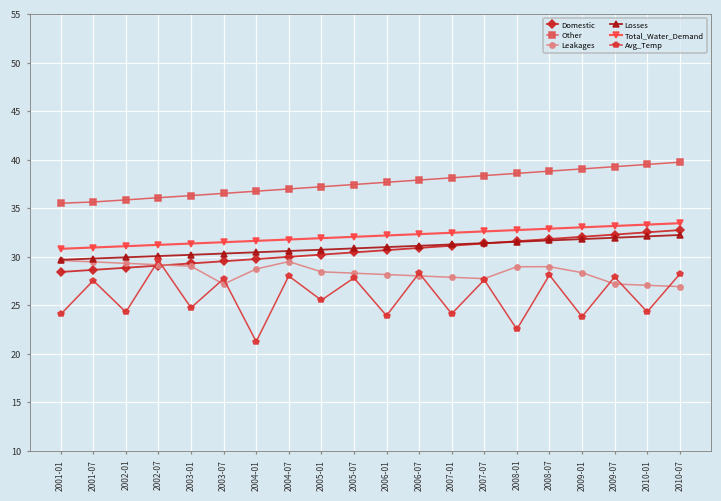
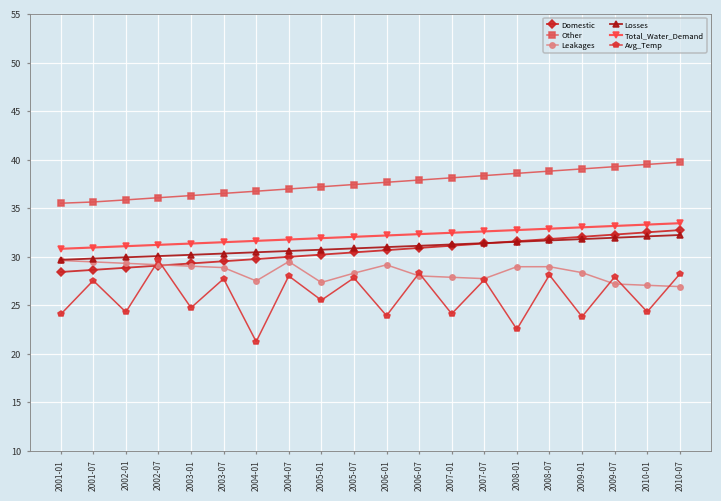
Leakages, 2003-07: 27 -> 29
Leakages, 2004-01: 29 -> 27
Leakages, 2005-01: 28 -> 27
Leakages, 2006-01: 28 -> 29
